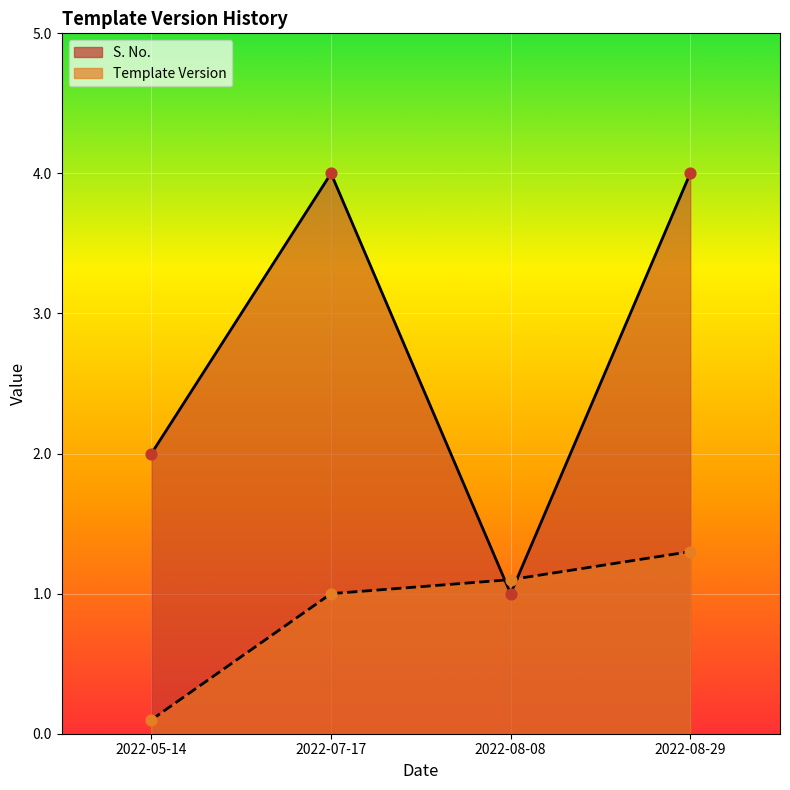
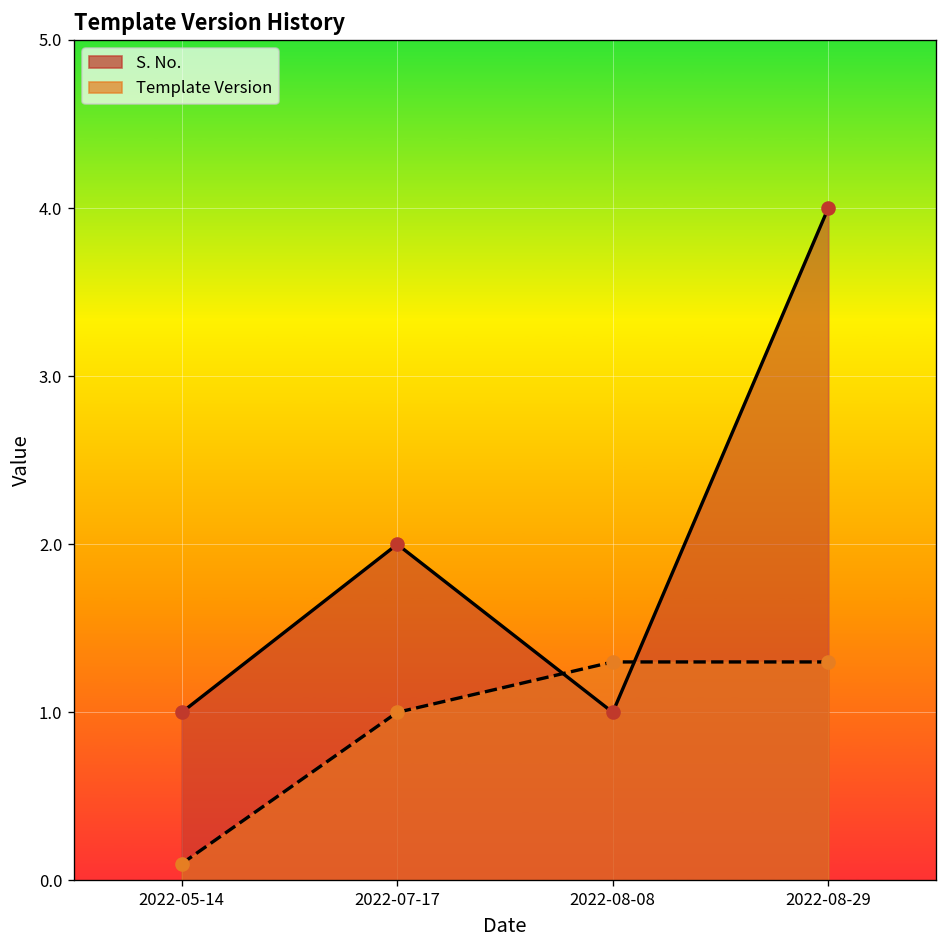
S. No., 2022-05-14: 2 -> 1
S. No., 2022-07-17: 4 -> 2
Template Version, 2022-08-08: 1.1 -> 1.3
